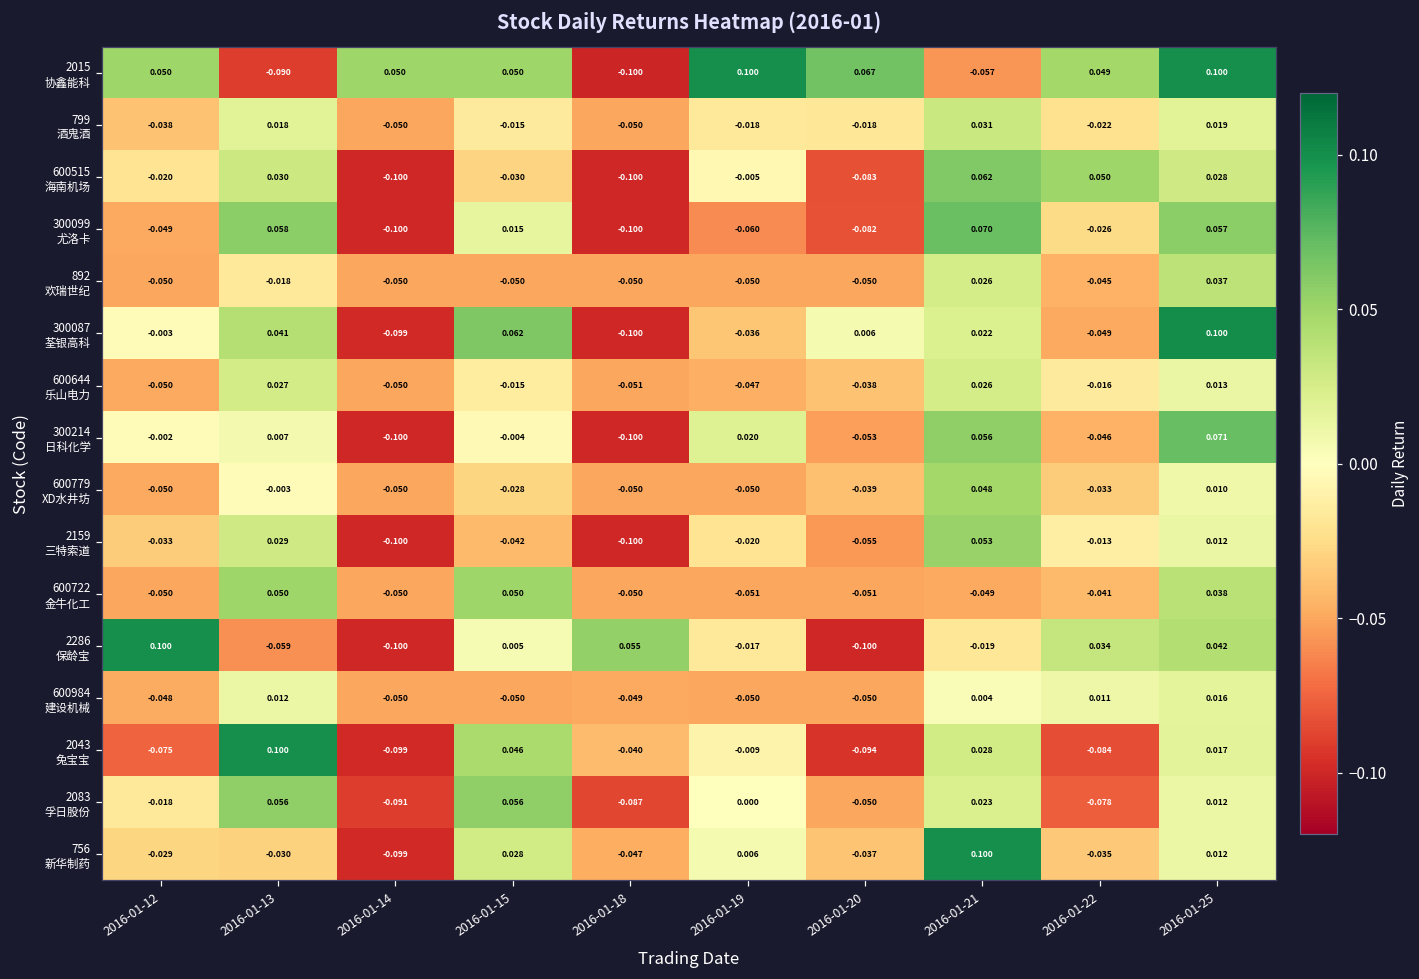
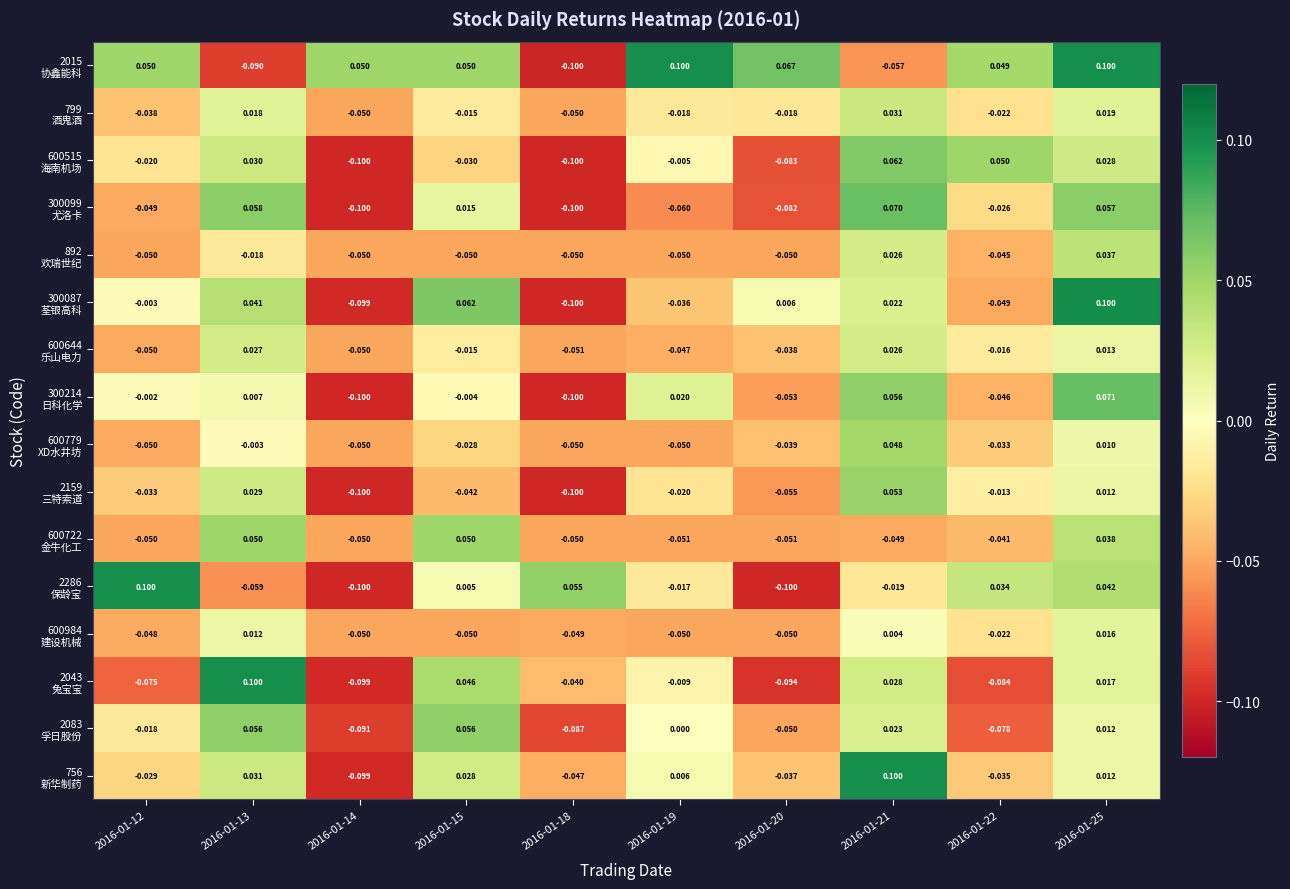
600984 建设机械, 2016-01-22: 0.011 -> -0.022
756 新华制药, 2016-01-13: -0.030 -> 0.031
